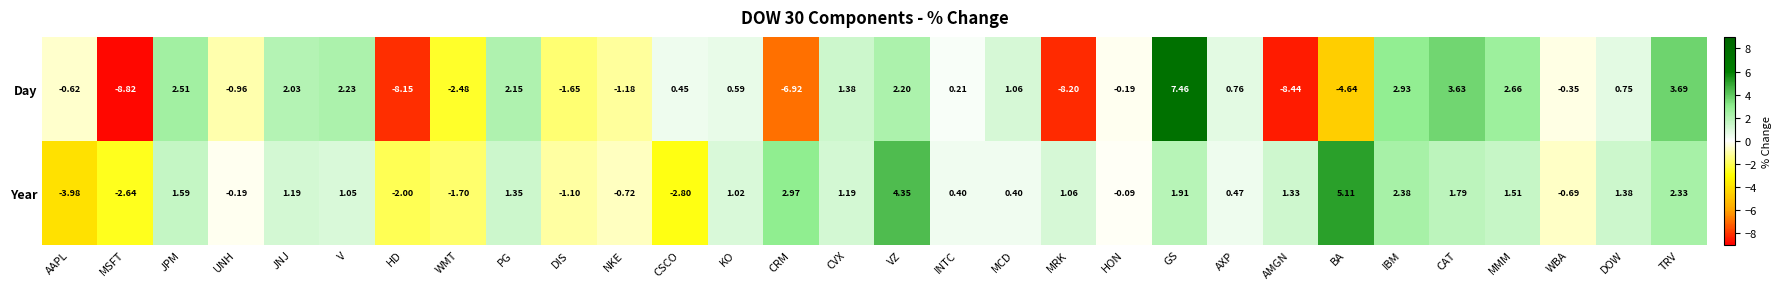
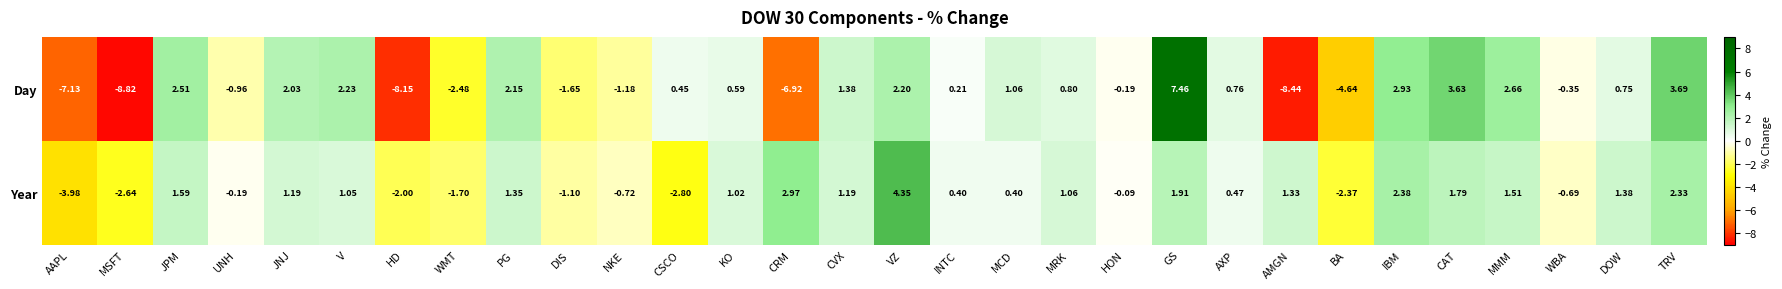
Day, AAPL: -0.62 -> -7.13
Day, MRK: -8.20 -> 0.80
Year, BA: 5.11 -> -2.37
